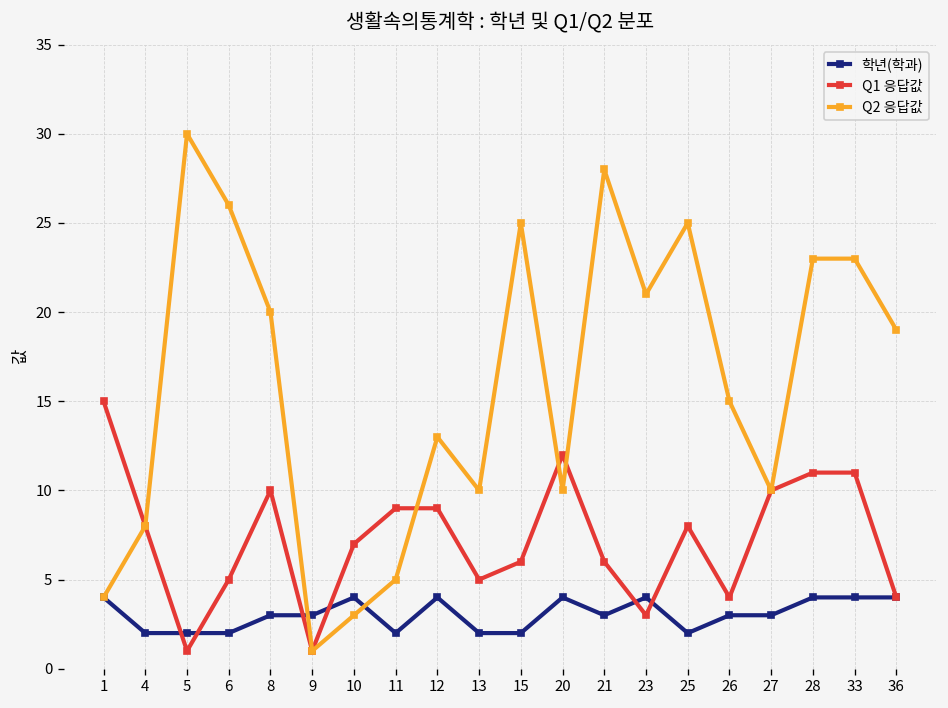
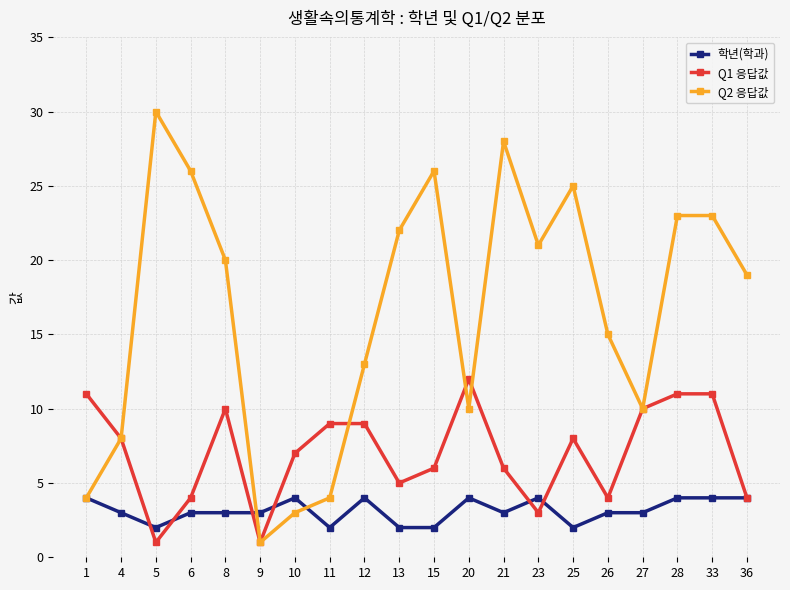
Q1 응답값, 1: 15 -> 11
학년(학과), 4: 2 -> 3
학년(학과), 6: 2 -> 3
Q1 응답값, 6: 5 -> 4
Q2 응답값, 11: 5 -> 4
Q2 응답값, 13: 10 -> 22
Q2 응답값, 15: 25 -> 26
